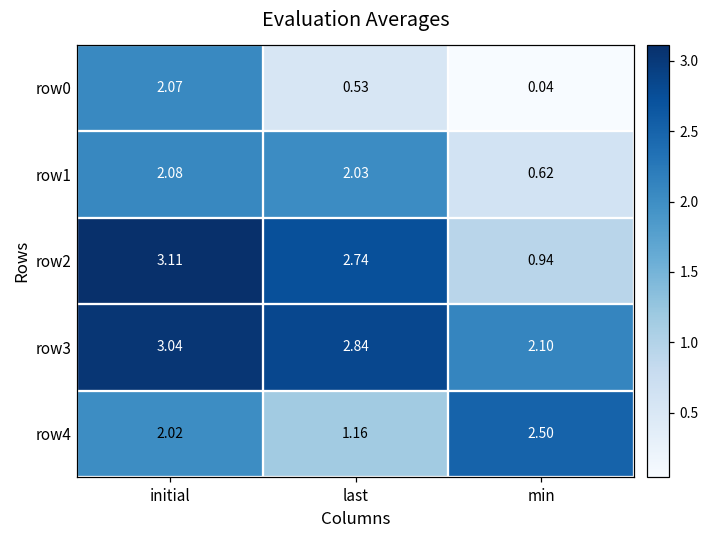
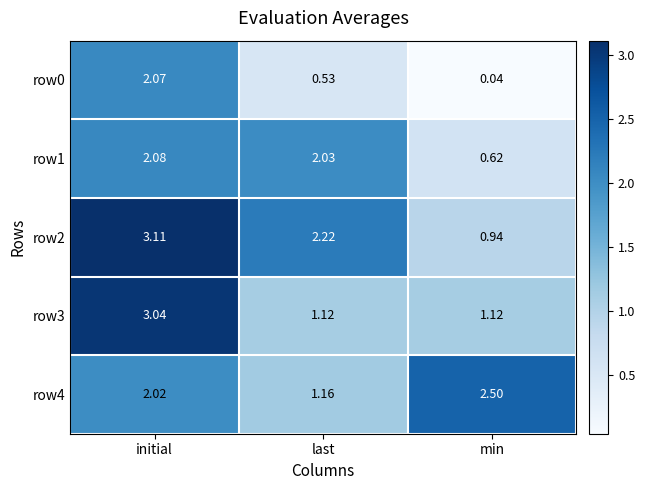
row2, last: 2.74 -> 2.22
row3, last: 2.84 -> 1.12
row3, min: 2.10 -> 1.12
